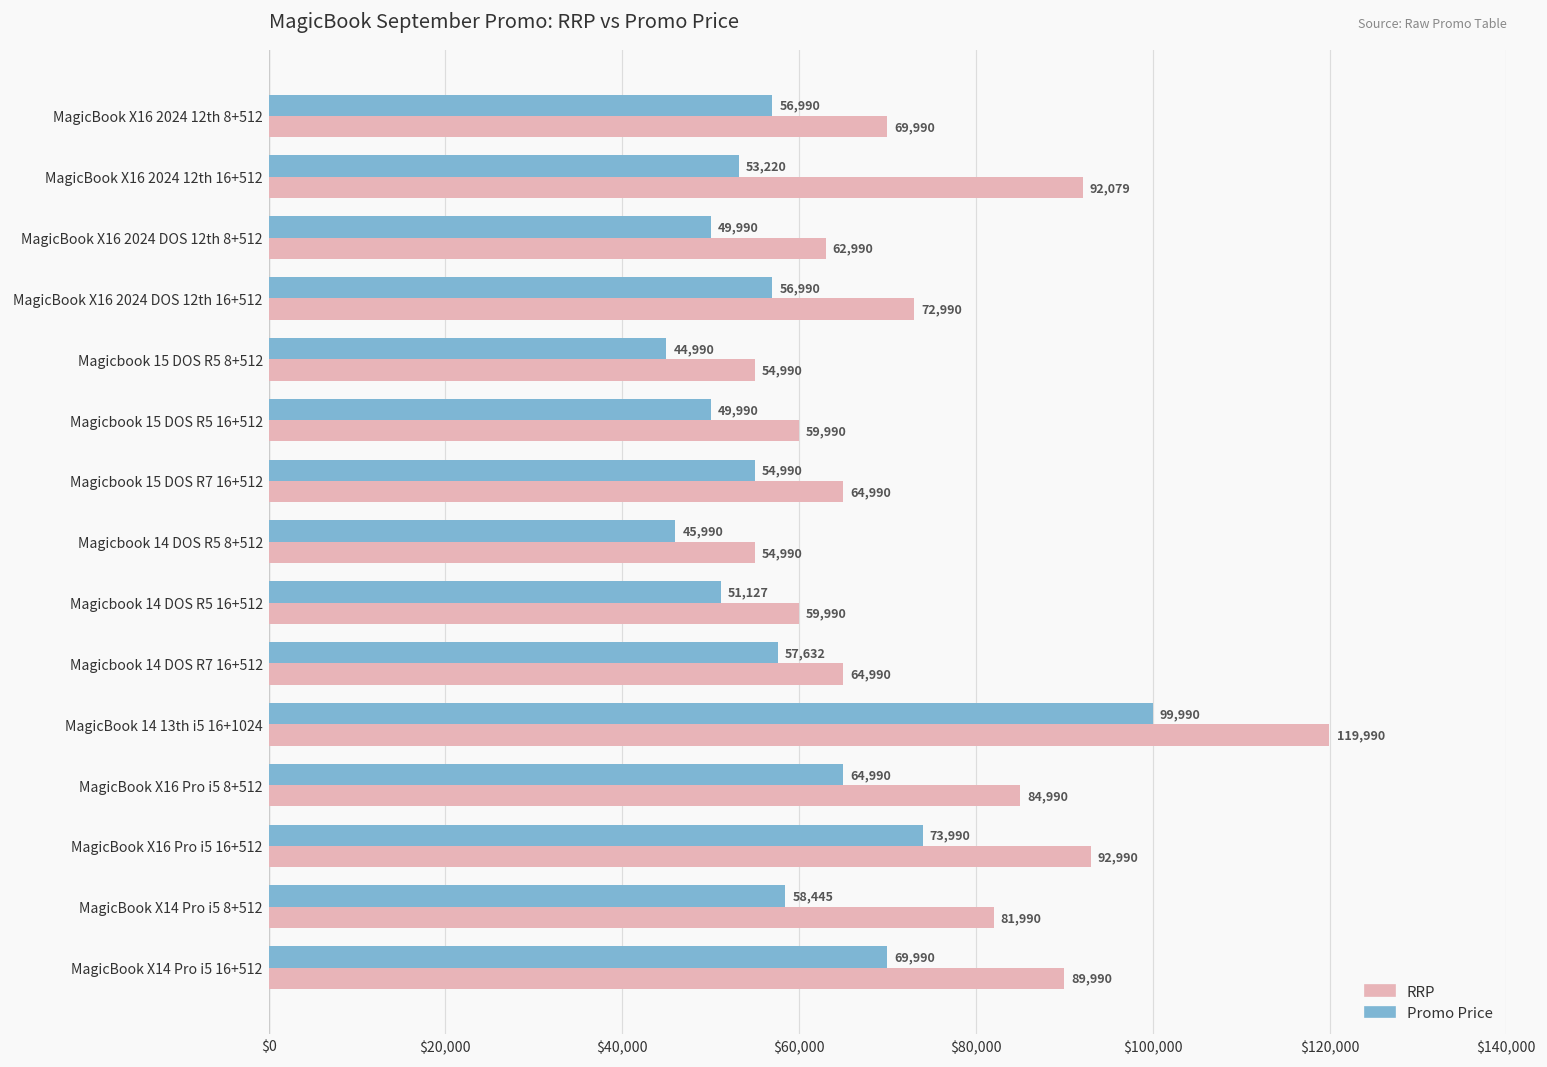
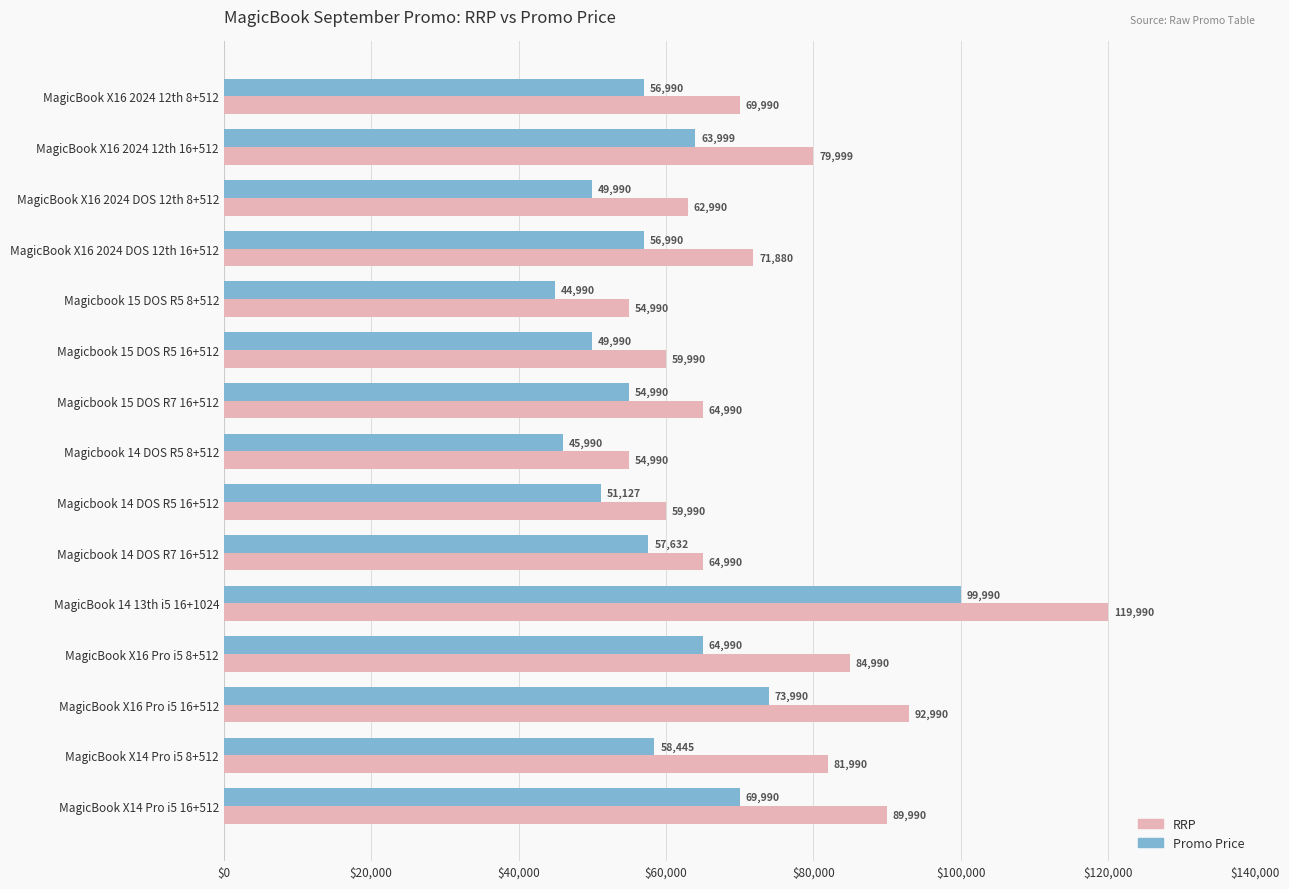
Promo Price, MagicBook X16 2024 12th 16+512: 53,220 -> 63,999
RRP, MagicBook X16 2024 12th 16+512: 92,079 -> 79,999
RRP, MagicBook X16 2024 DOS 12th 16+512: 72,990 -> 71,880
